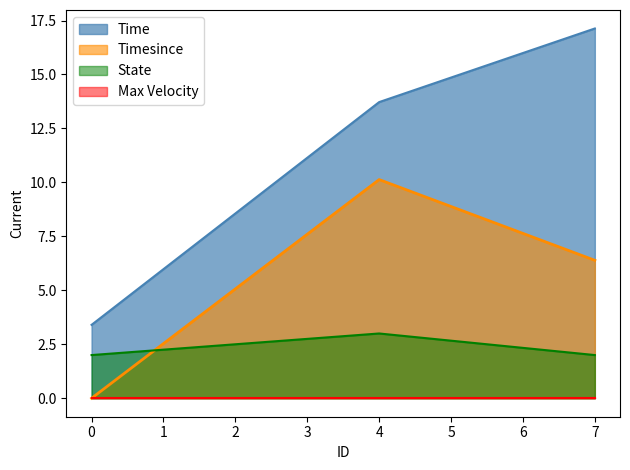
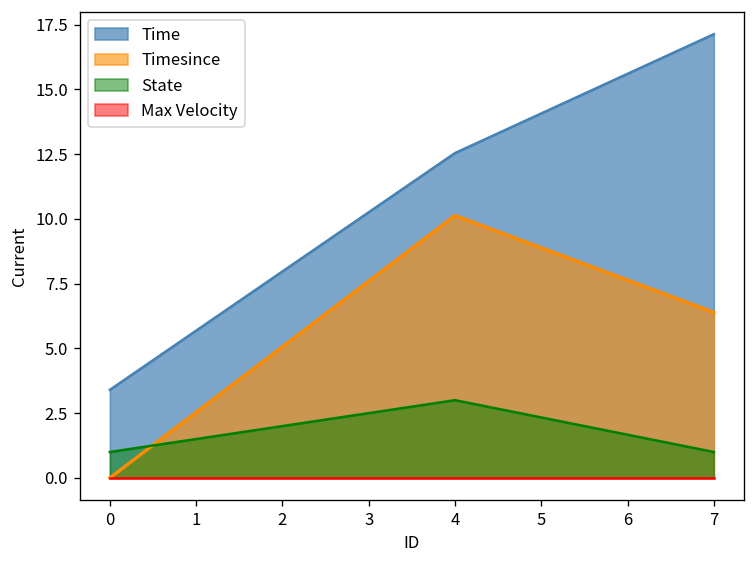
State, 0: 2 -> 1
Time, 4: 13.7 -> 12.5
State, 7: 2 -> 1
